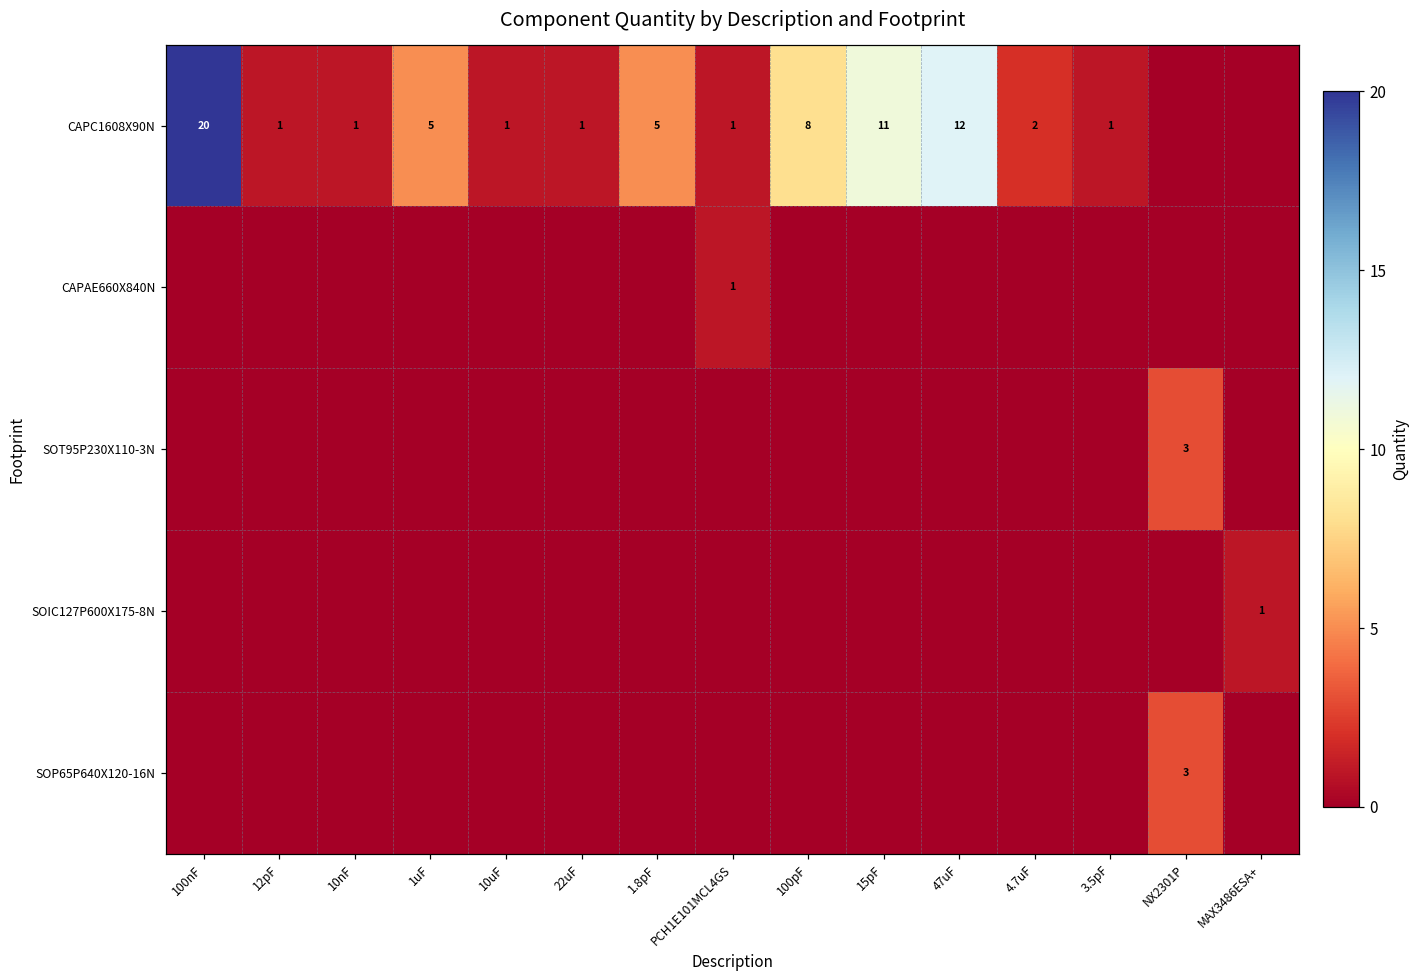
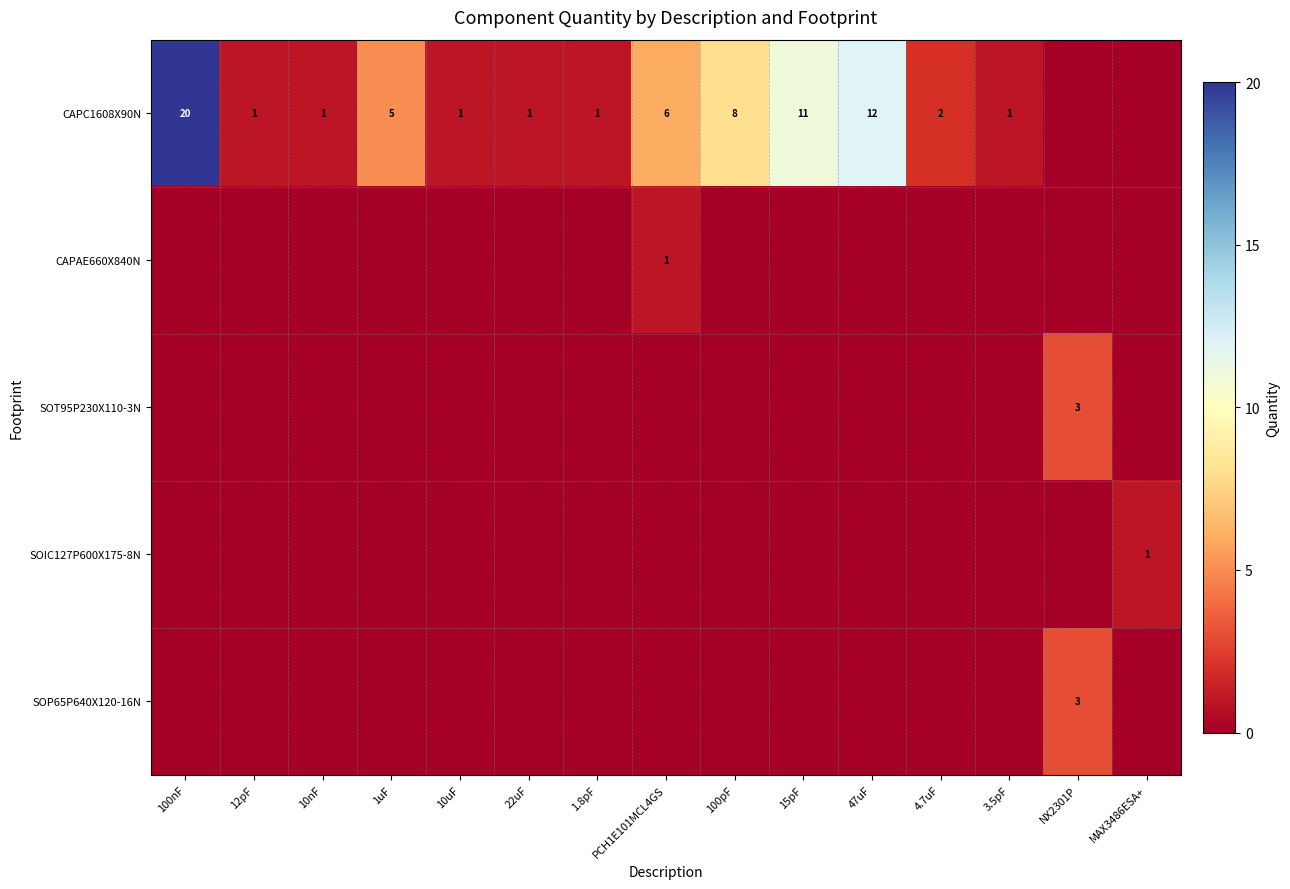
CAPC1608X90N, 1.8pF: 5 -> 1
CAPC1608X90N, PCH1E101MCL4GS: 1 -> 6
